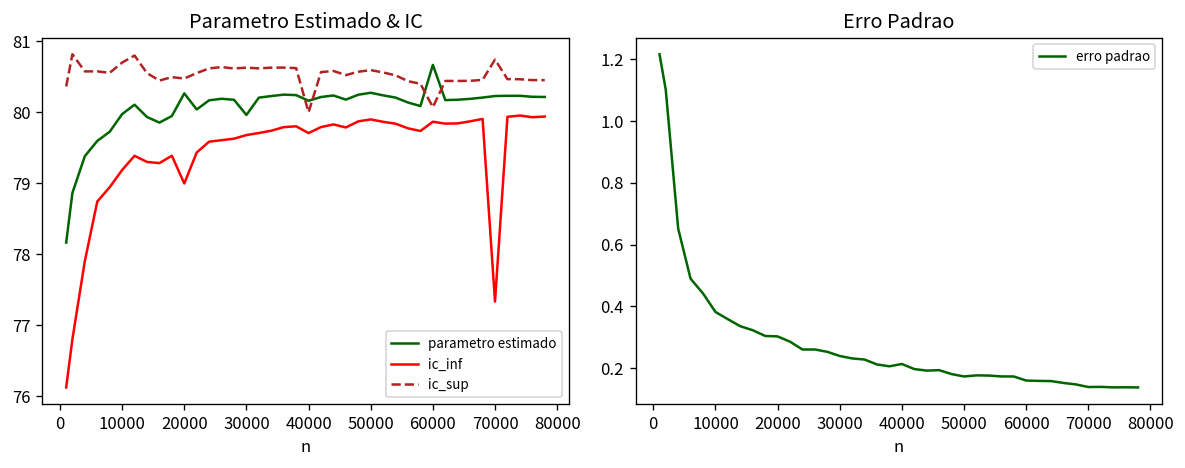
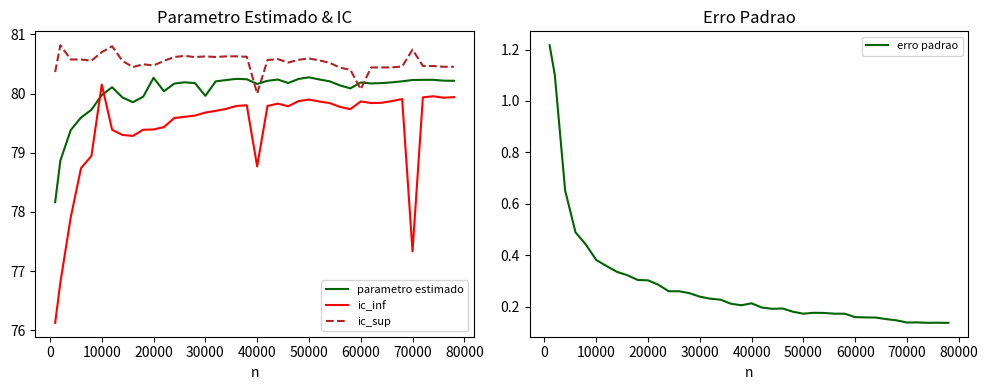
Parametro Estimado & IC, ic_inf, 10000: 79.2 -> 80.2
Parametro Estimado & IC, ic_inf, 20000: 79.0 -> 79.4
Parametro Estimado & IC, ic_inf, 40000: 79.7 -> 78.8
Parametro Estimado & IC, parametro estimado, 60000: 80.7 -> 80.2
